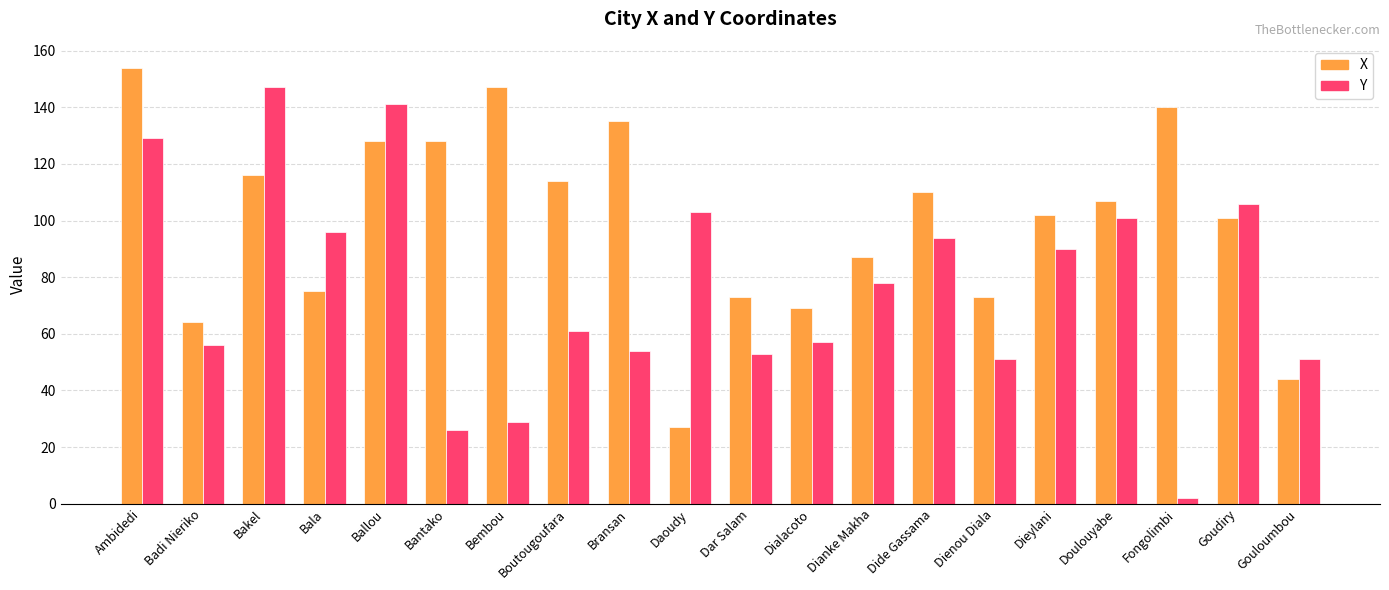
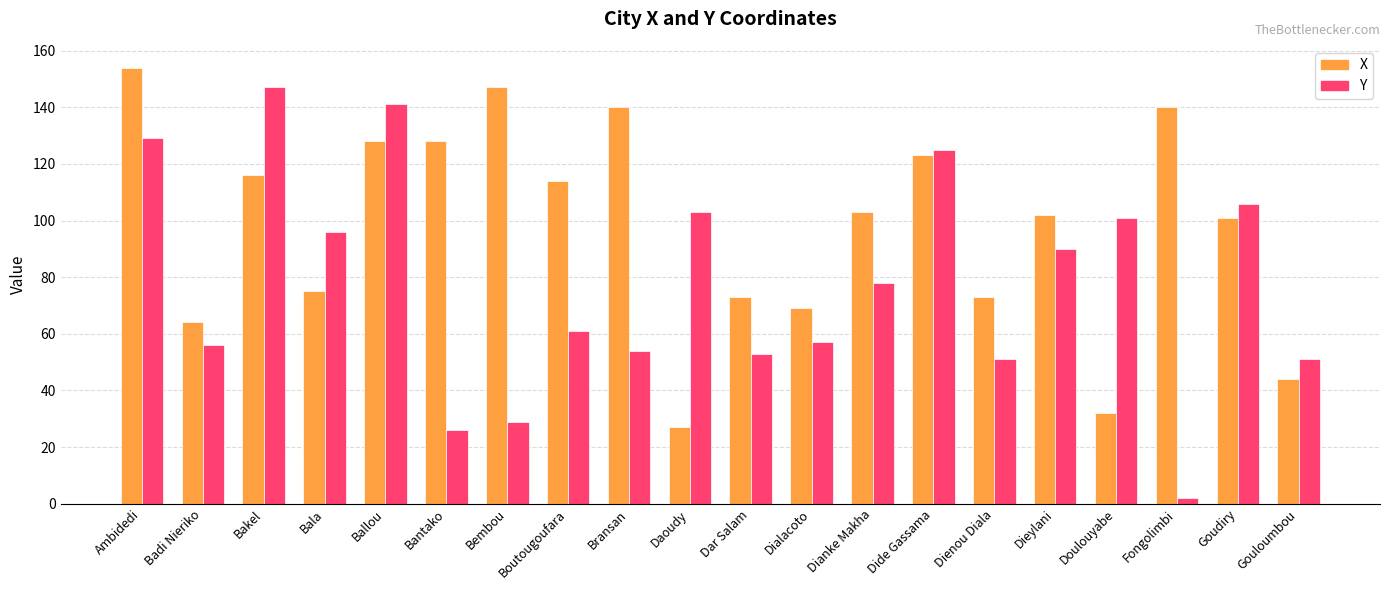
X, Bransan: 135 -> 140
X, Dianke Makha: 87 -> 103
X, Dide Gassama: 110 -> 123
Y, Dide Gassama: 94 -> 125
X, Doulouyabe: 107 -> 32
